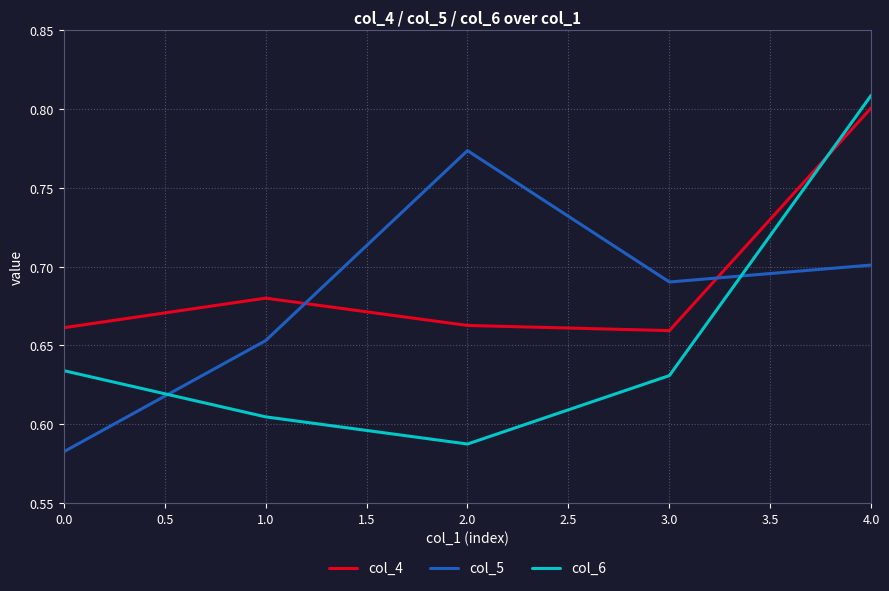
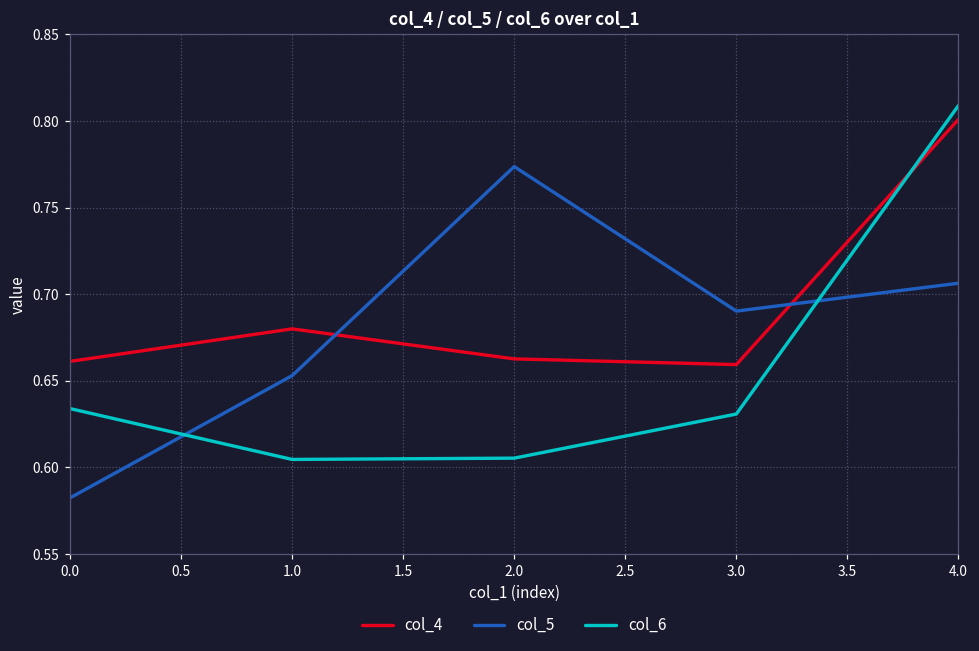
col_6, 2.0: 0.587 -> 0.605
col_5, 4.0: 0.701 -> 0.706
